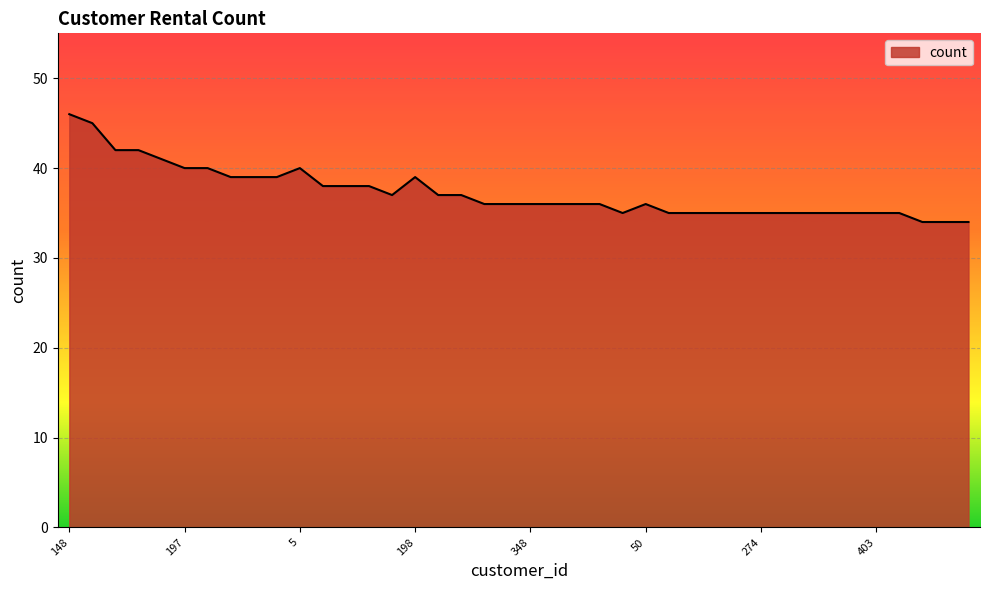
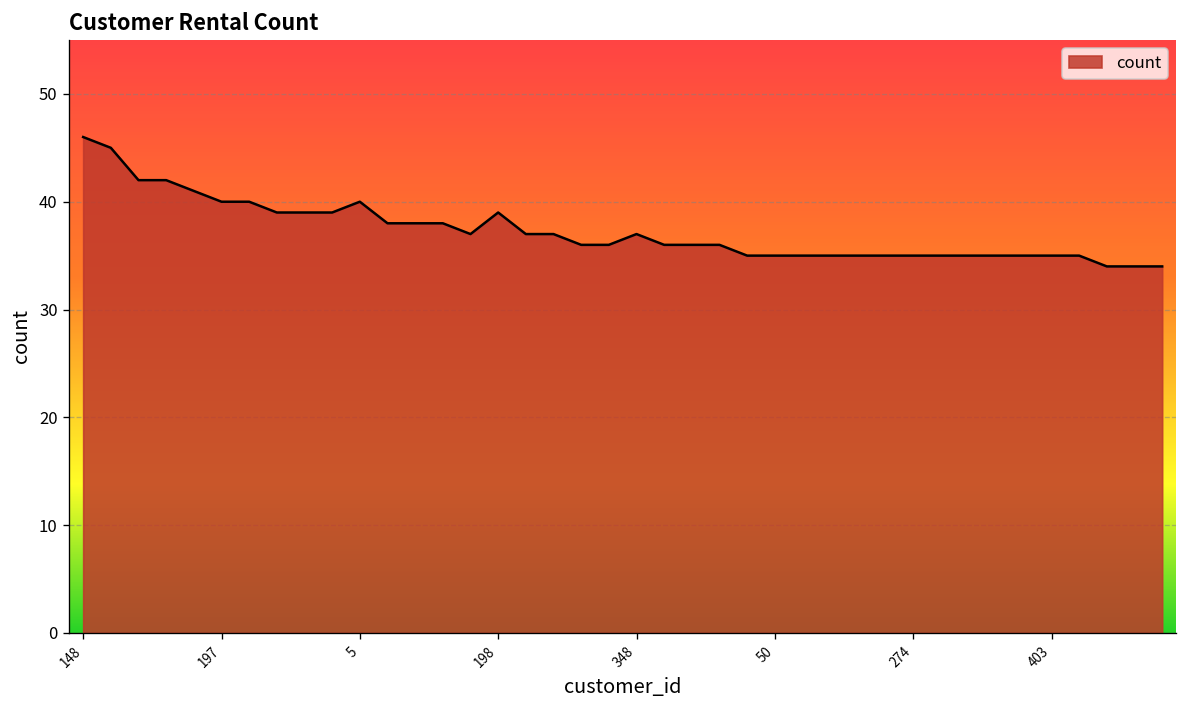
348: 36 -> 37
50: 36 -> 35
